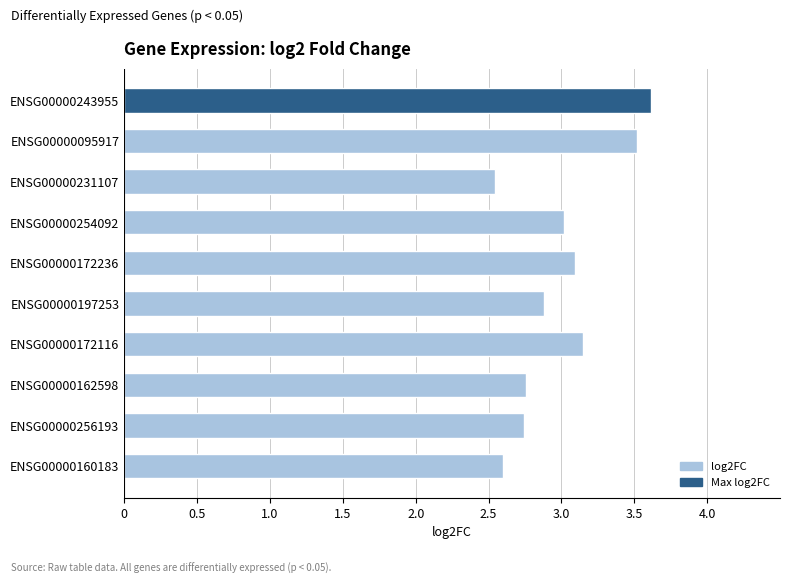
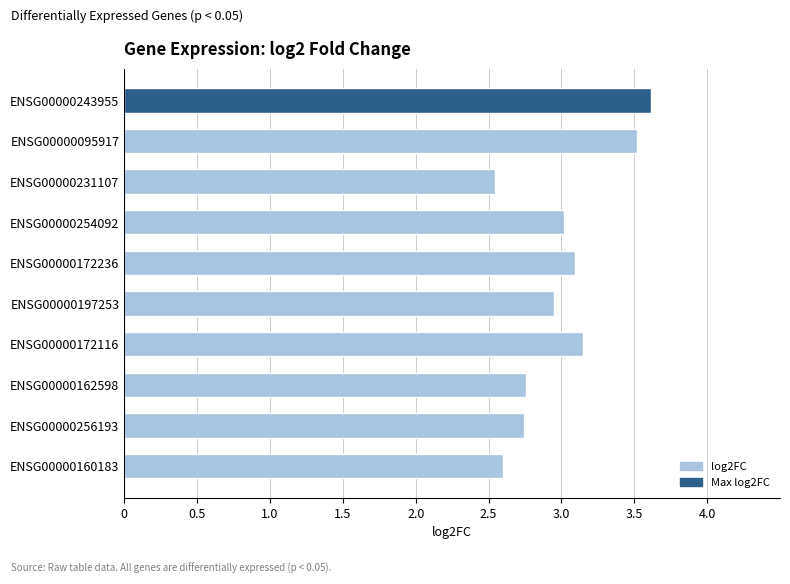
ENSG00000197253: 2.88 -> 2.95
